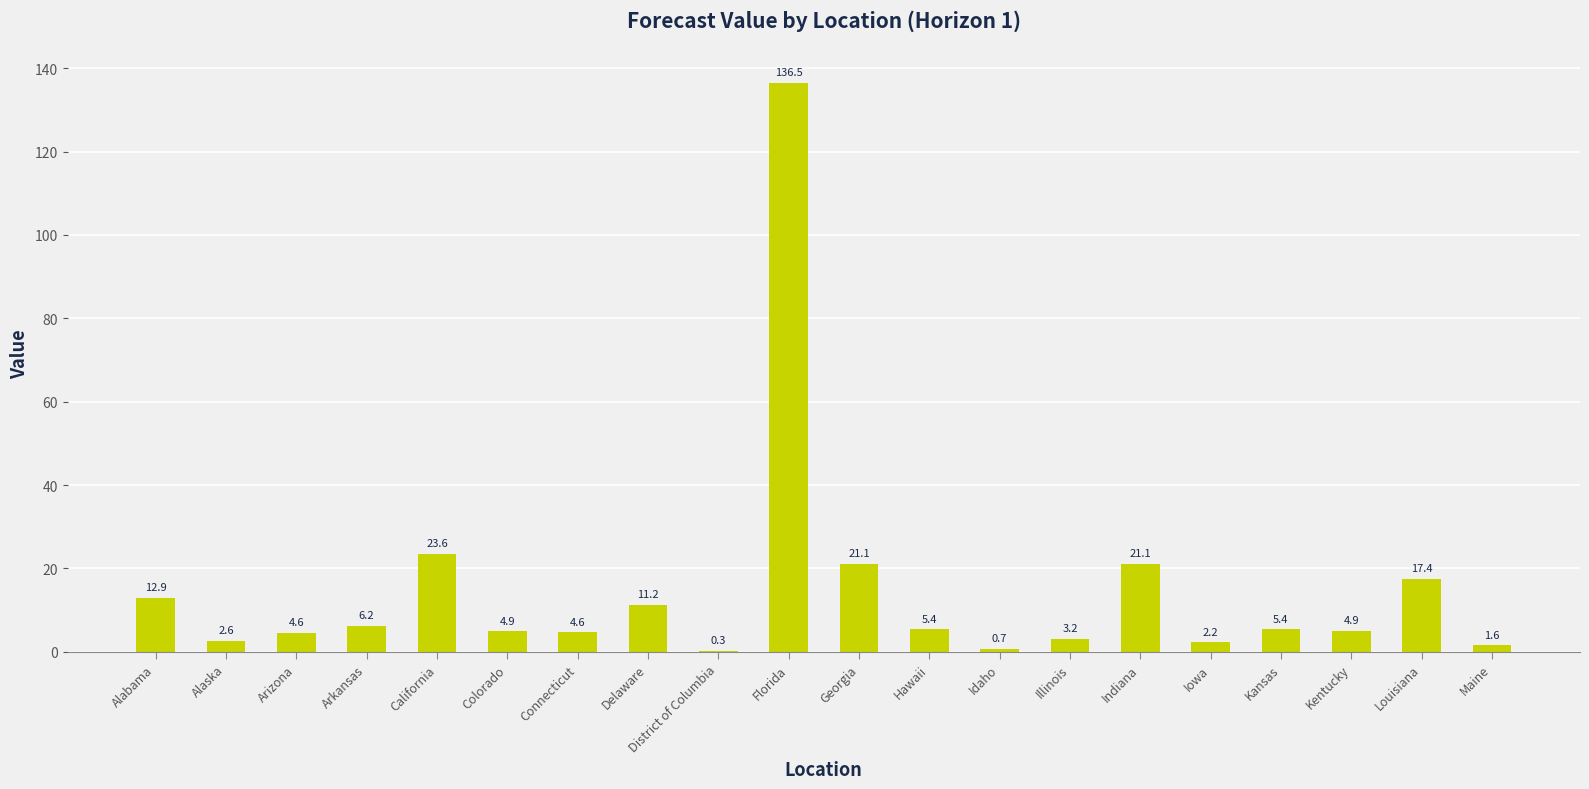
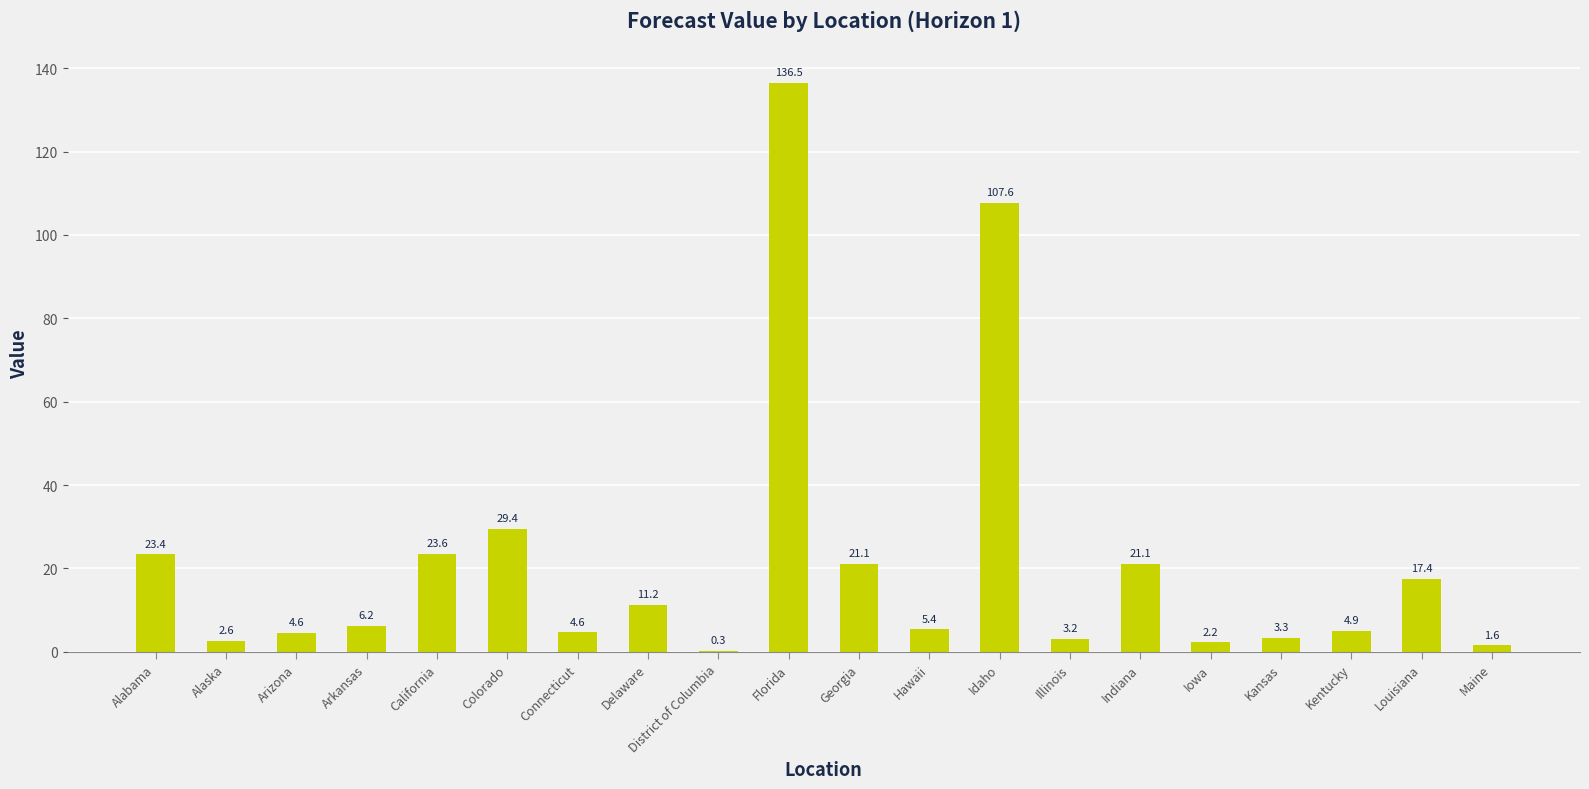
Alabama: 12.9 -> 23.4
Colorado: 4.9 -> 29.4
Idaho: 0.7 -> 107.6
Kansas: 5.4 -> 3.3
